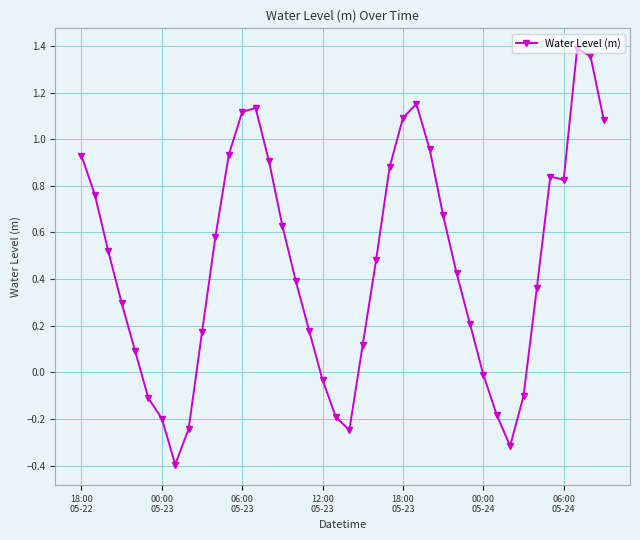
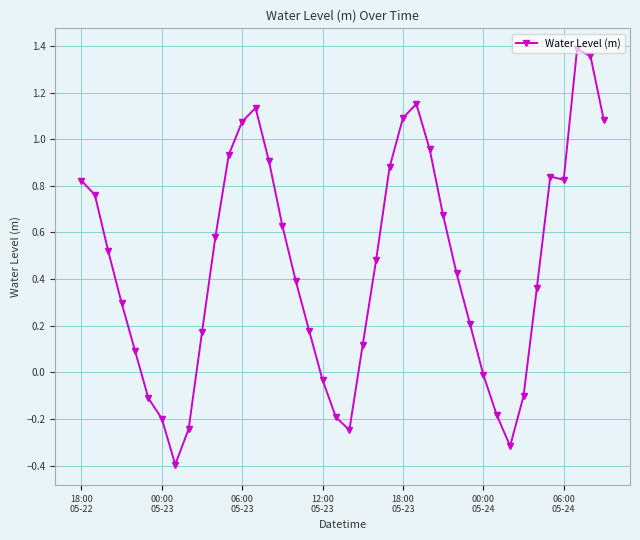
18:00 05-22: 0.93 -> 0.82
06:00 05-23: 1.12 -> 1.08
